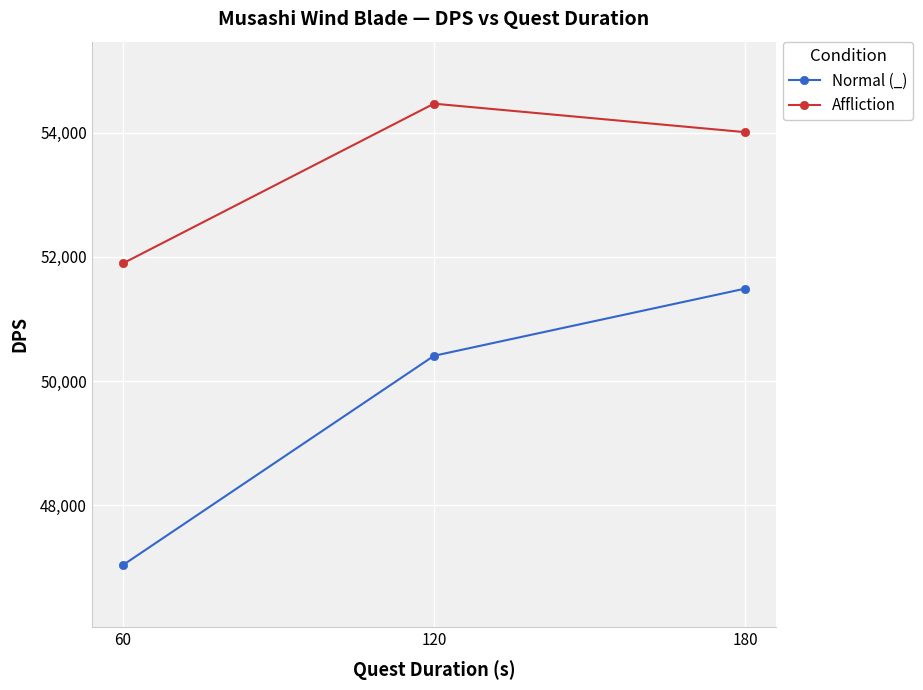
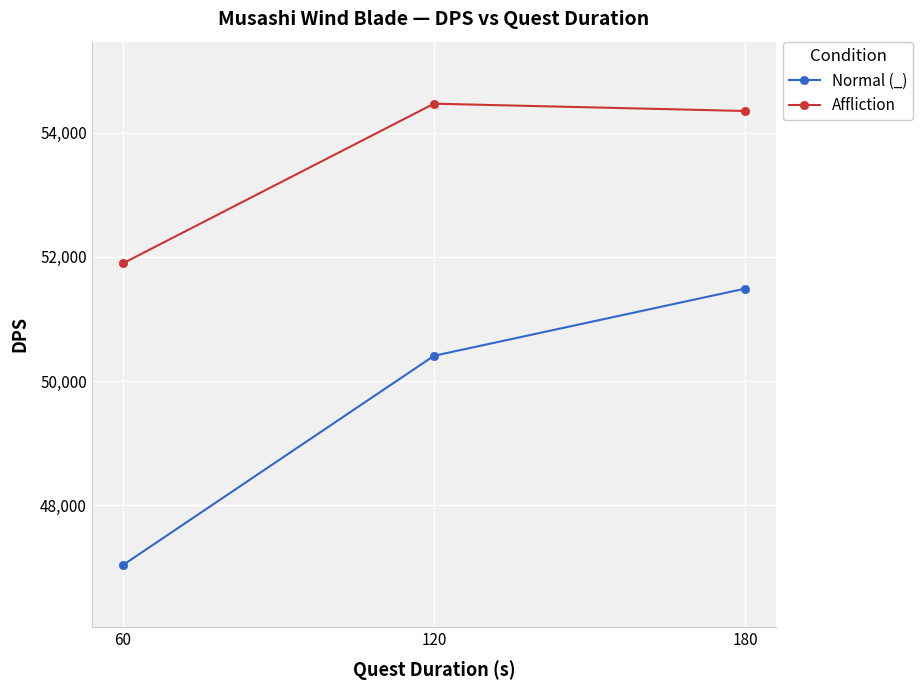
Affliction, 180: 54,000 -> 54,400
